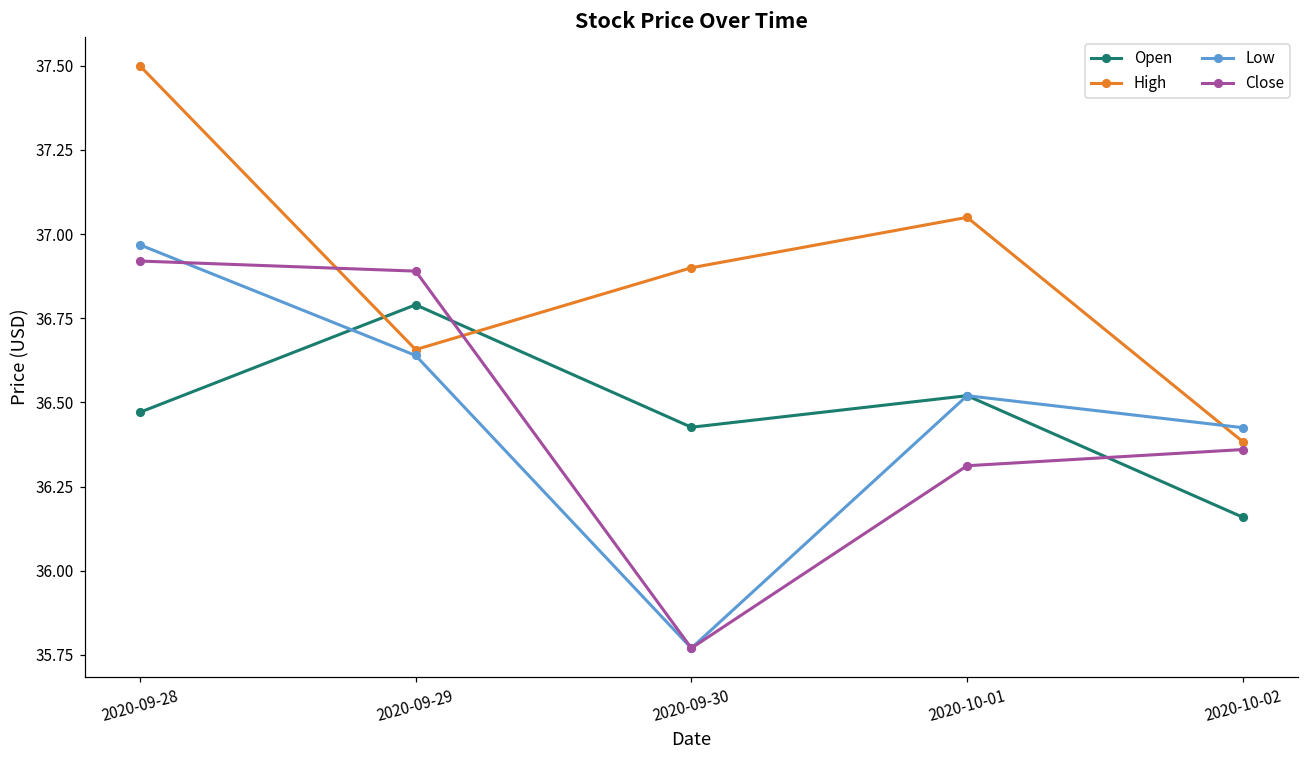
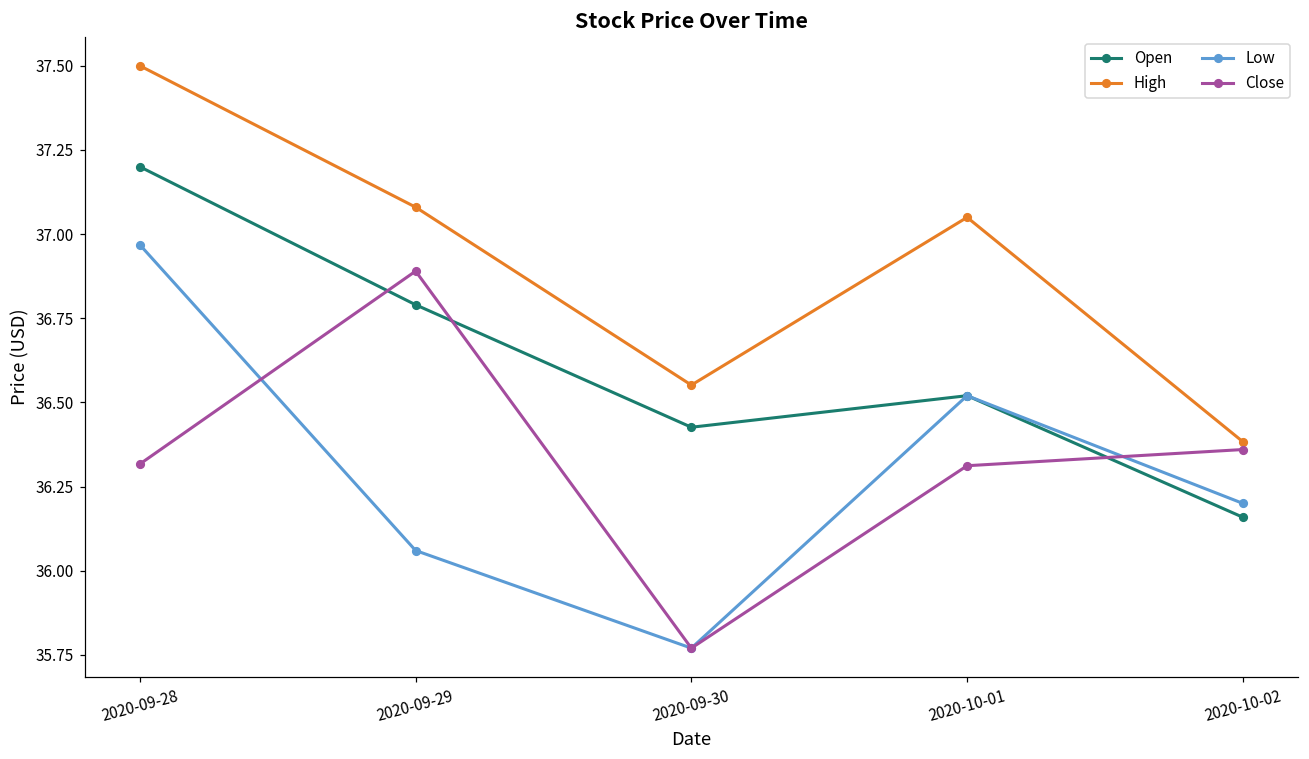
Open, 2020-09-28: 36.47 -> 37.20
Close, 2020-09-28: 36.92 -> 36.32
High, 2020-09-29: 36.66 -> 37.08
Low, 2020-09-29: 36.64 -> 36.06
High, 2020-09-30: 36.90 -> 36.55
Low, 2020-10-02: 36.42 -> 36.20
